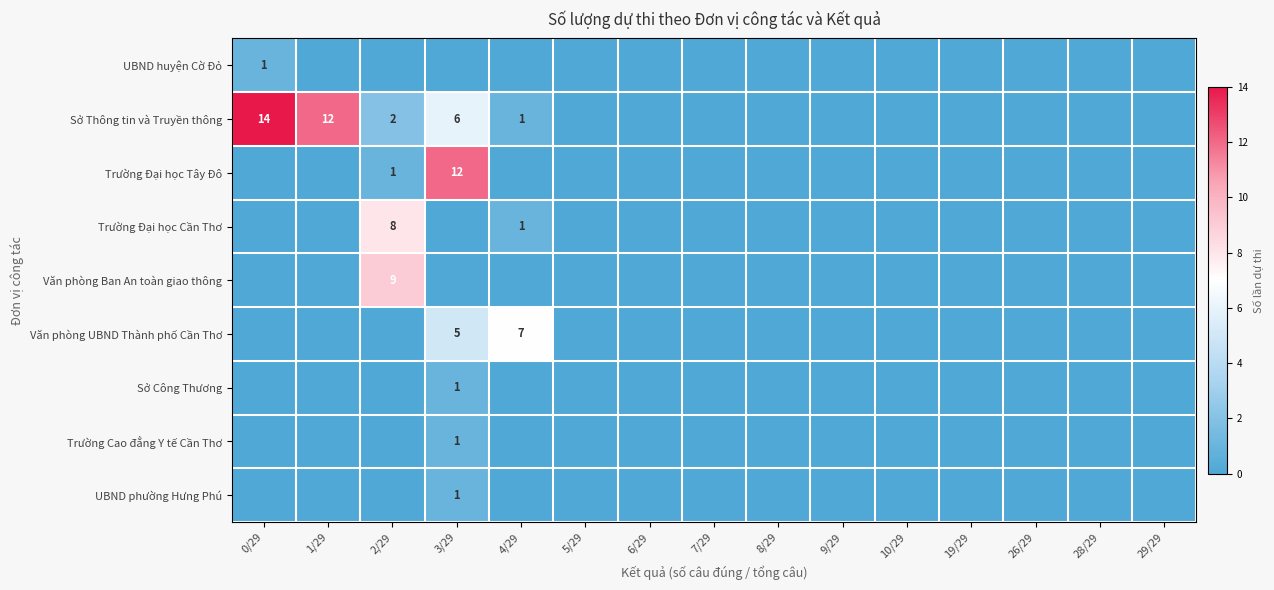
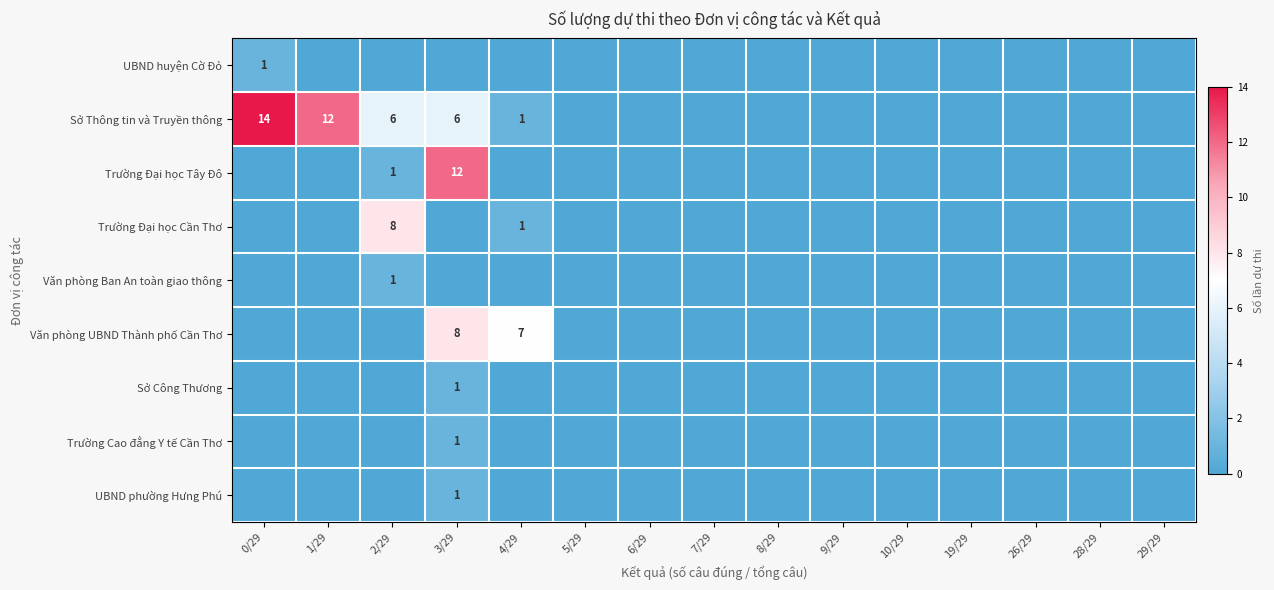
Sở Thông tin và Truyền thông, 2/29: 2 -> 6
Văn phòng Ban An toàn giao thông, 2/29: 9 -> 1
Văn phòng UBND Thành phố Cần Thơ, 3/29: 5 -> 8
